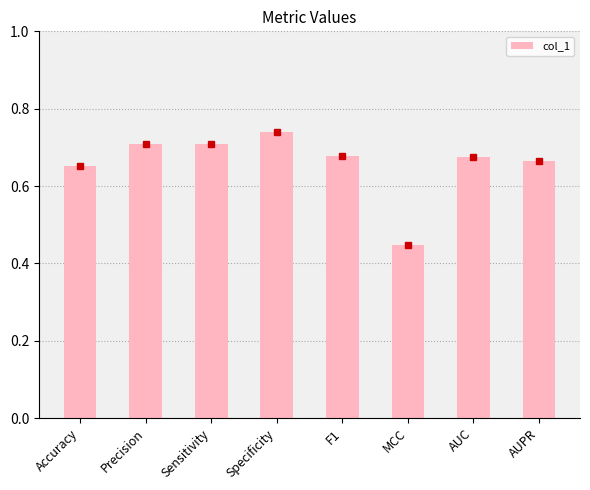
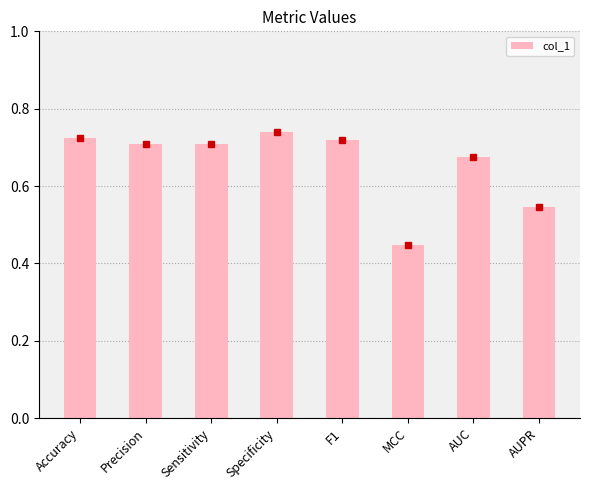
col_1, Accuracy: 0.65 -> 0.72
col_1, F1: 0.68 -> 0.72
col_1, AUPR: 0.66 -> 0.54
